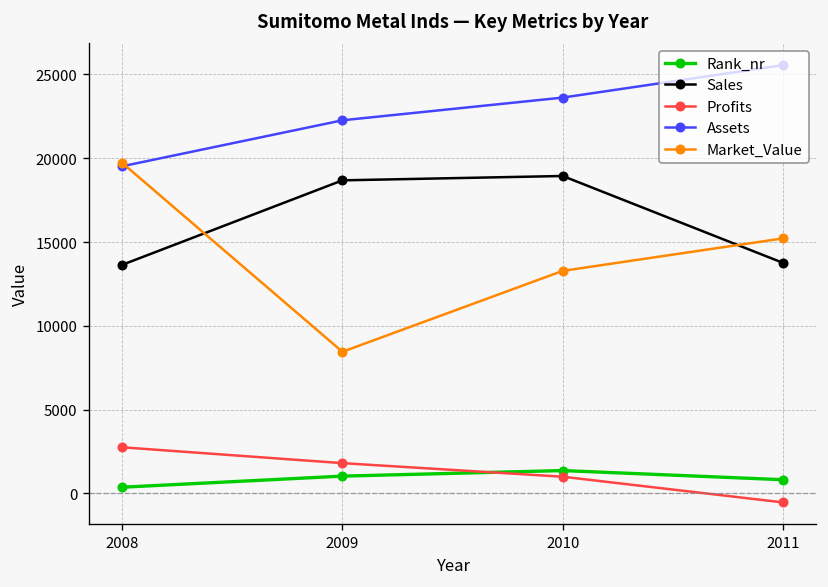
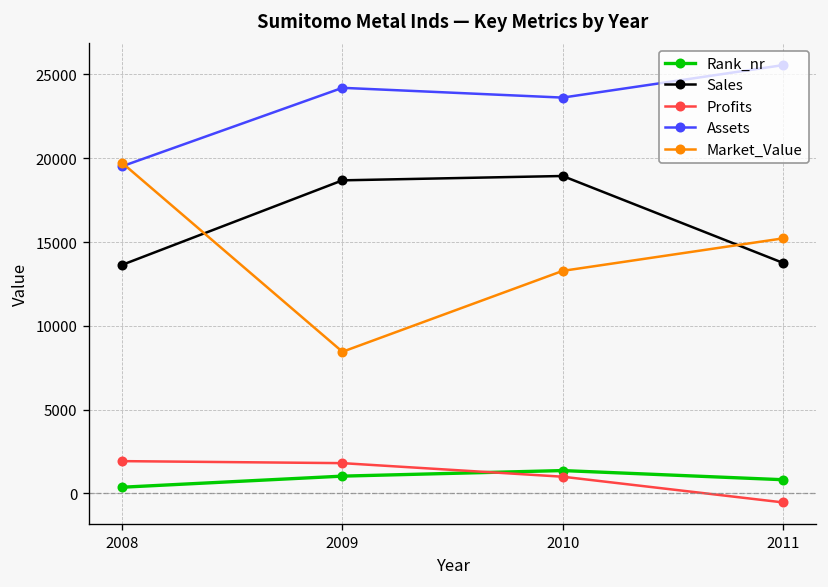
Profits, 2008: 2800 -> 1900
Assets, 2009: 22300 -> 24200
